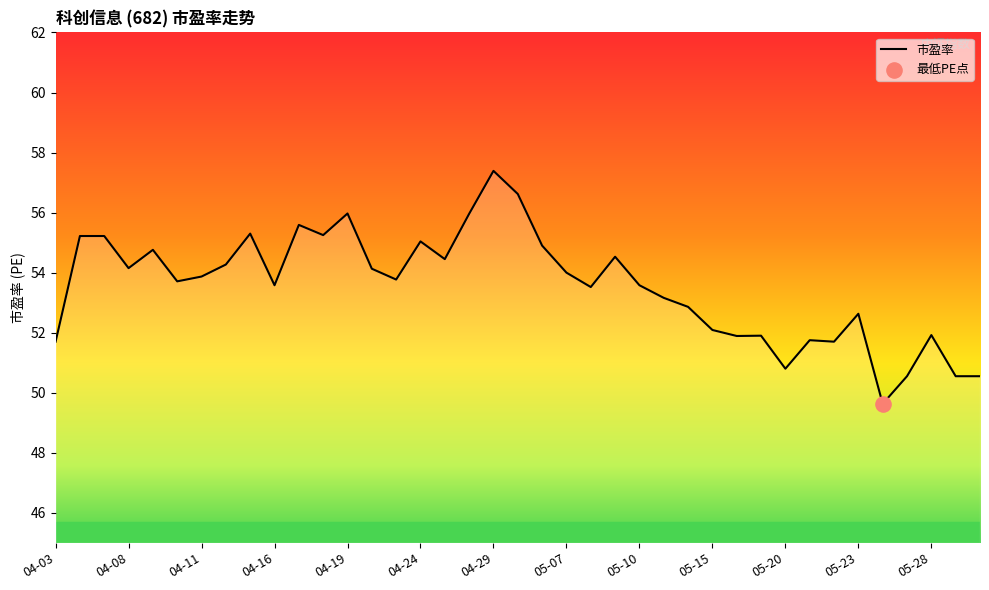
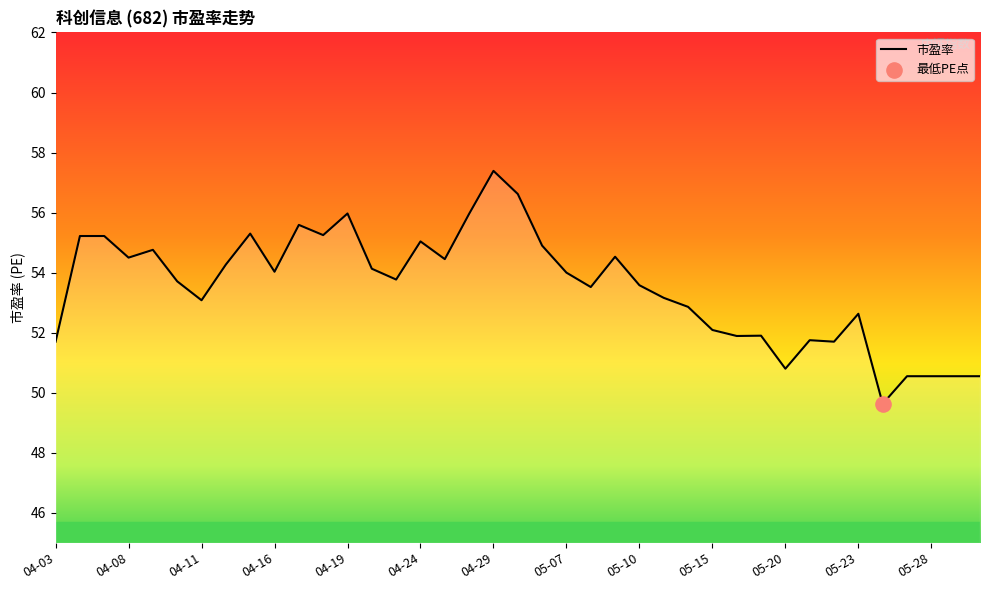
市盈率, 04-08: 54.2 -> 54.5
市盈率, 04-11: 53.9 -> 53.1
市盈率, 04-16: 53.6 -> 54.0
市盈率, 05-28: 51.9 -> 50.6
